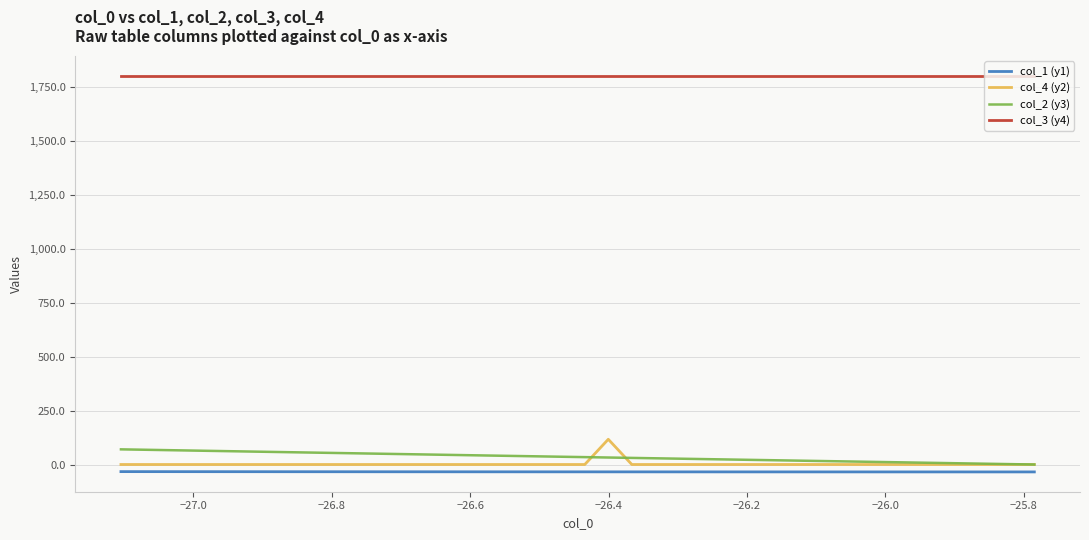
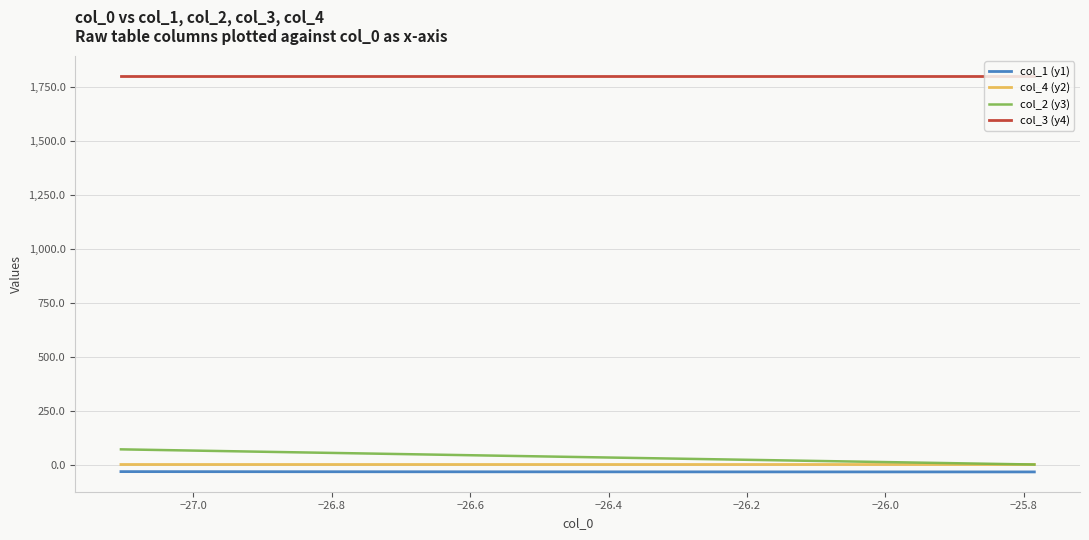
col_4 (y2), −26.4: 120 -> 0
